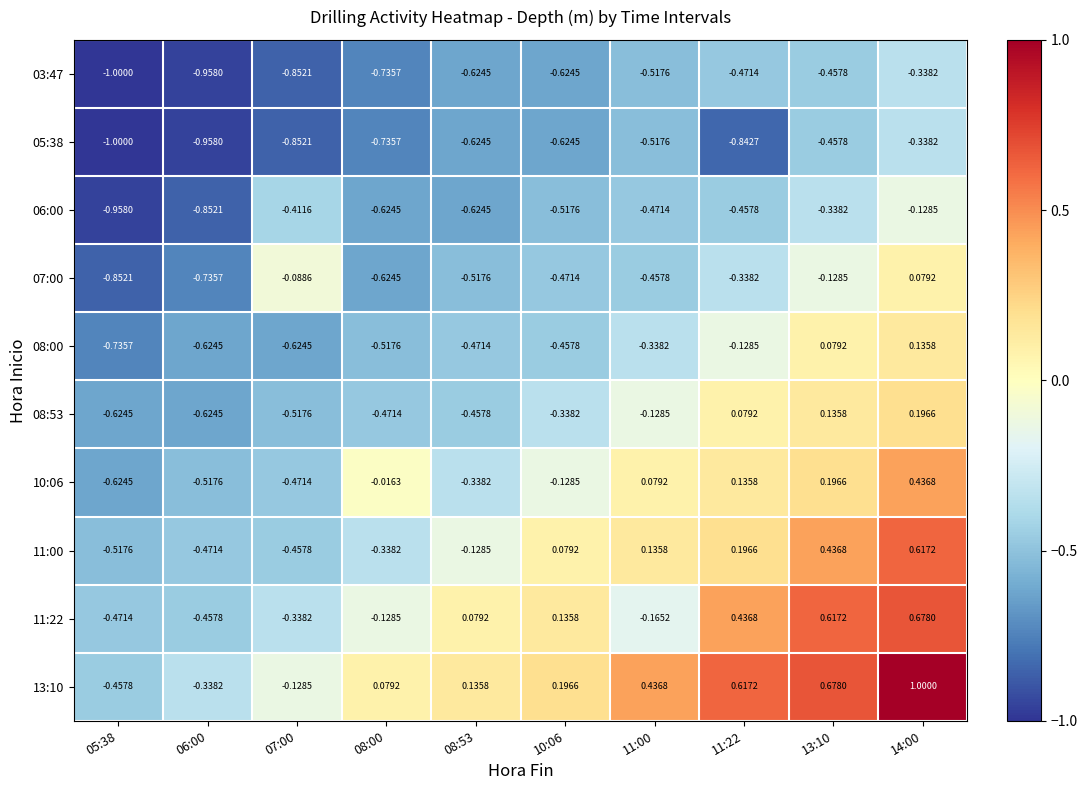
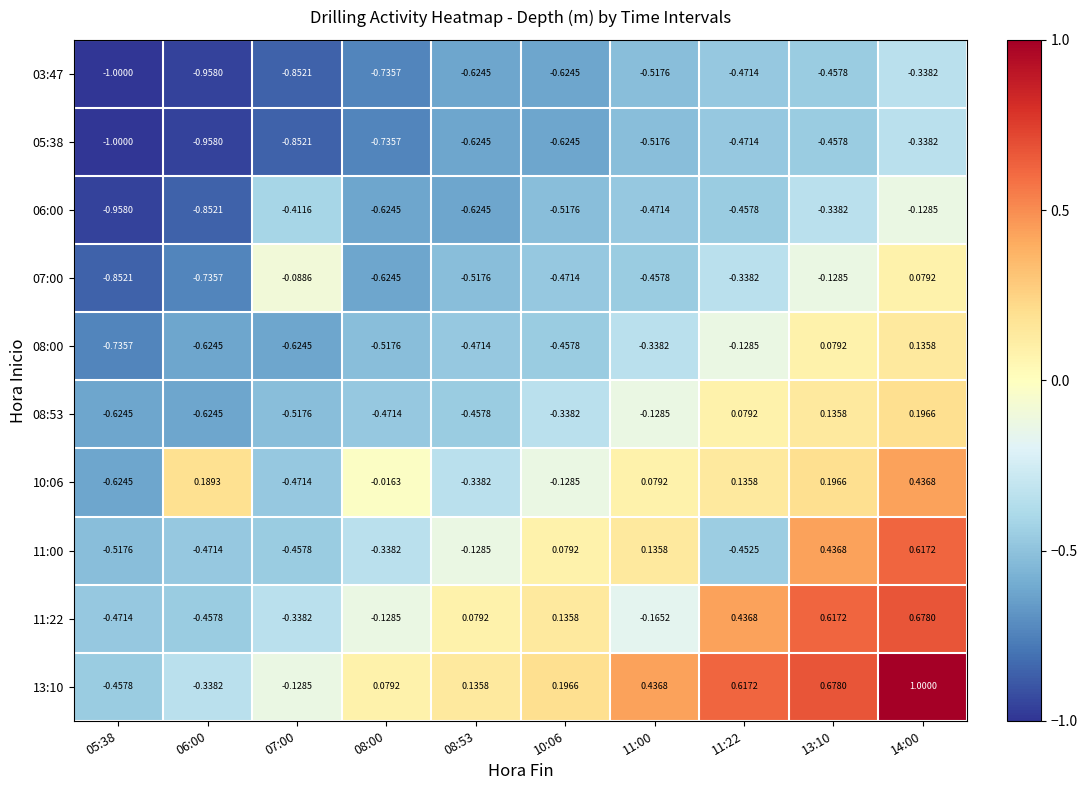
05:38, 11:22: -0.8427 -> -0.4714
10:06, 06:00: -0.5176 -> 0.1893
11:00, 11:22: 0.1966 -> -0.4525
